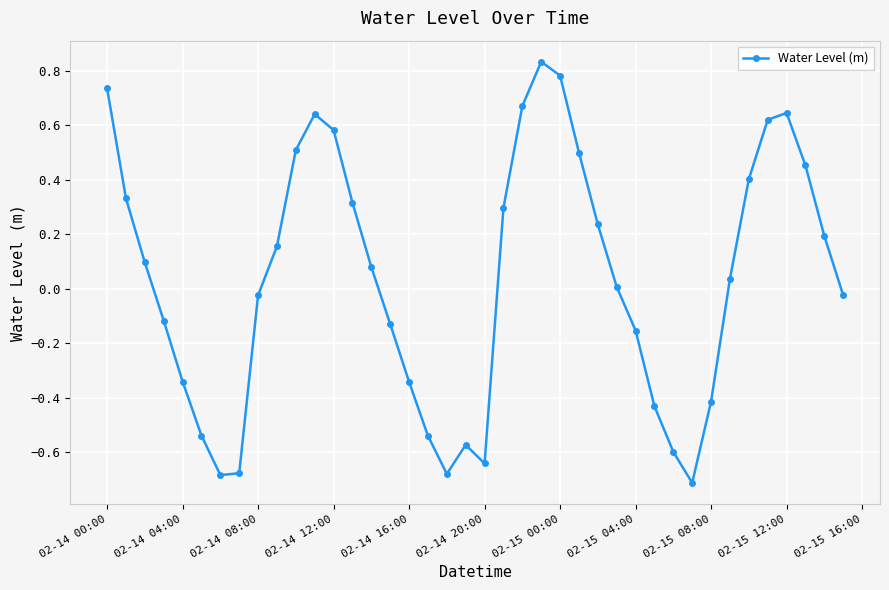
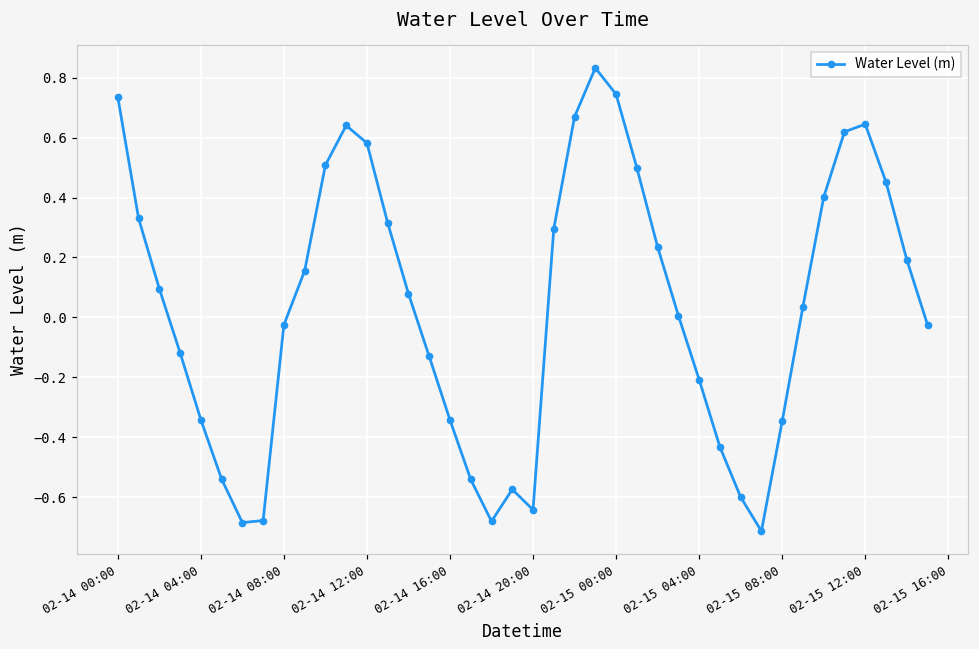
02-15 00:00: 0.78 -> 0.74
02-15 04:00: -0.15 -> -0.21
02-15 08:00: -0.41 -> -0.35
